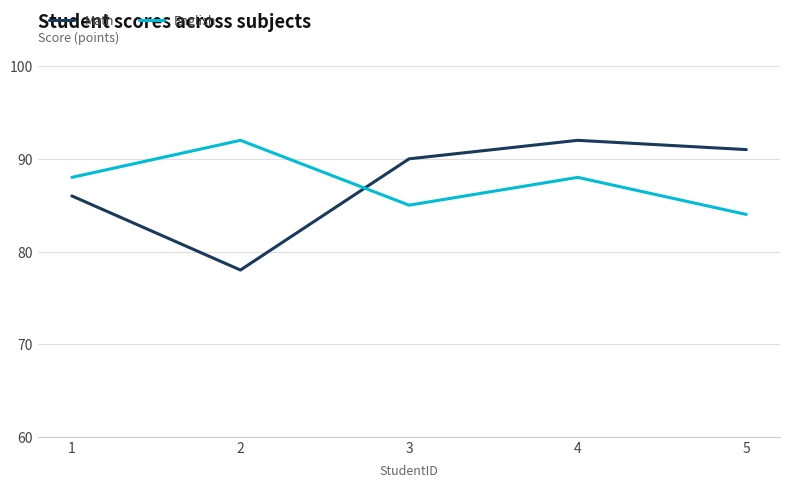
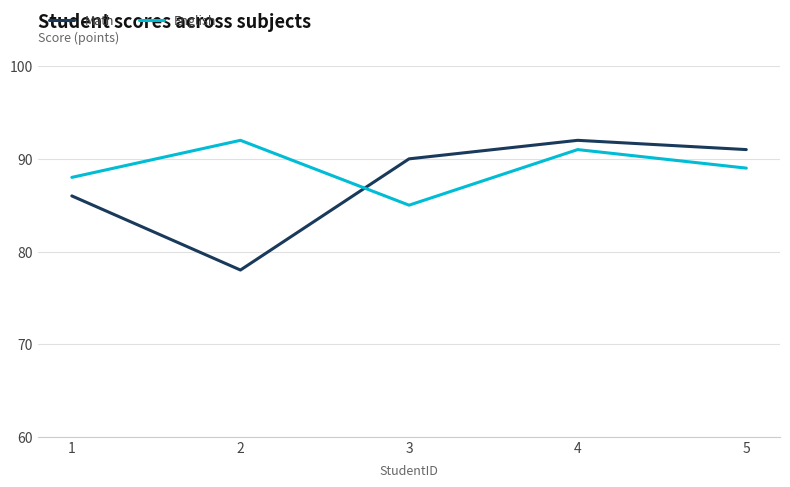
English, 4: 88 -> 91
English, 5: 84 -> 89
